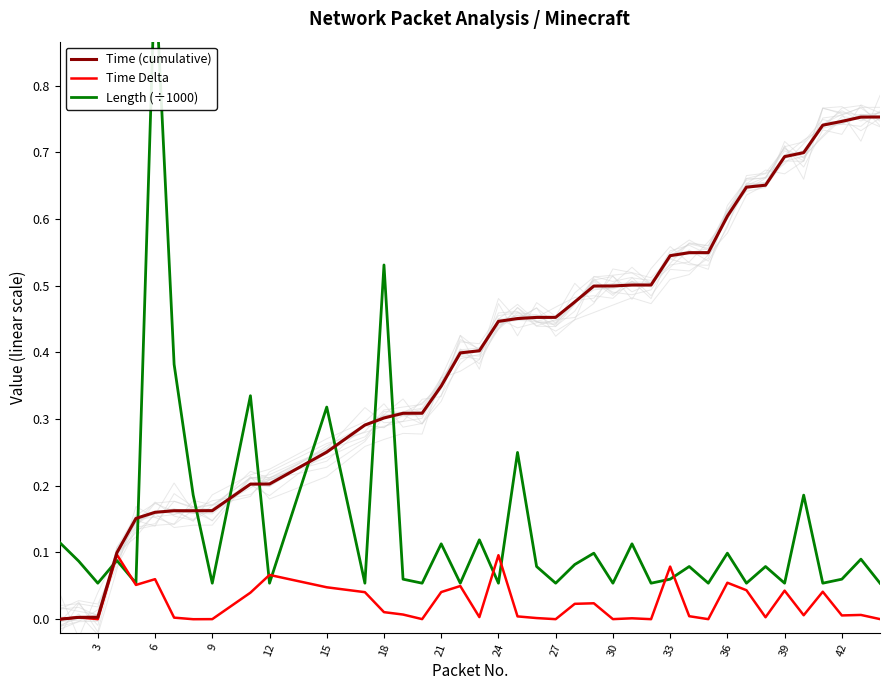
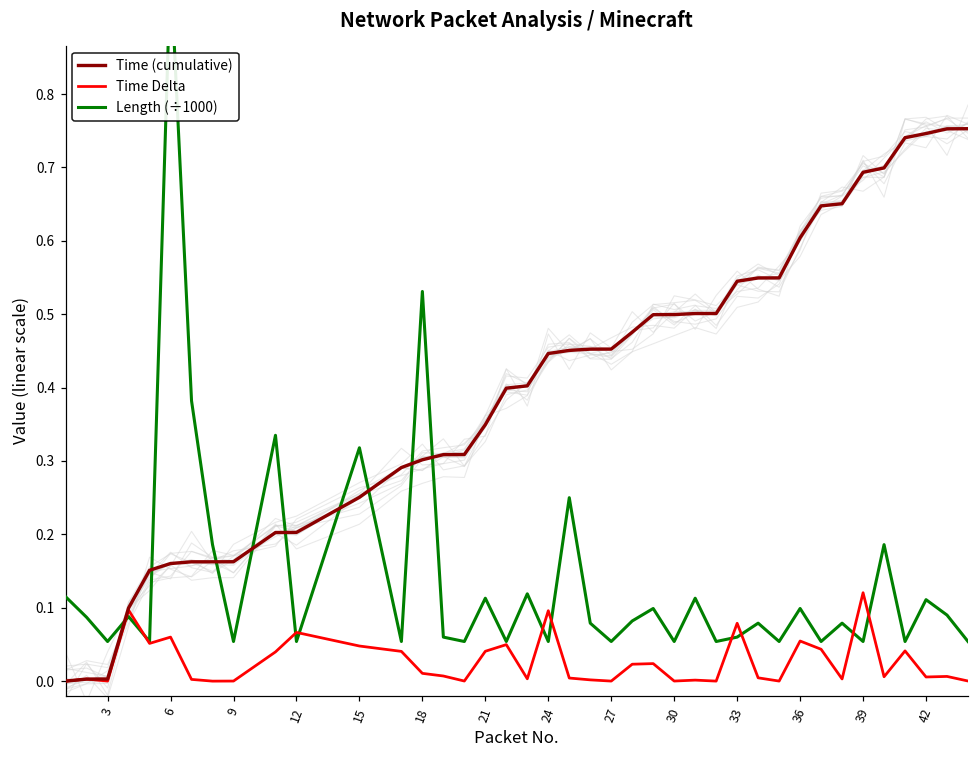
Time Delta, 39: 0.04 -> 0.12
Length (÷1000), 42: 0.06 -> 0.11
